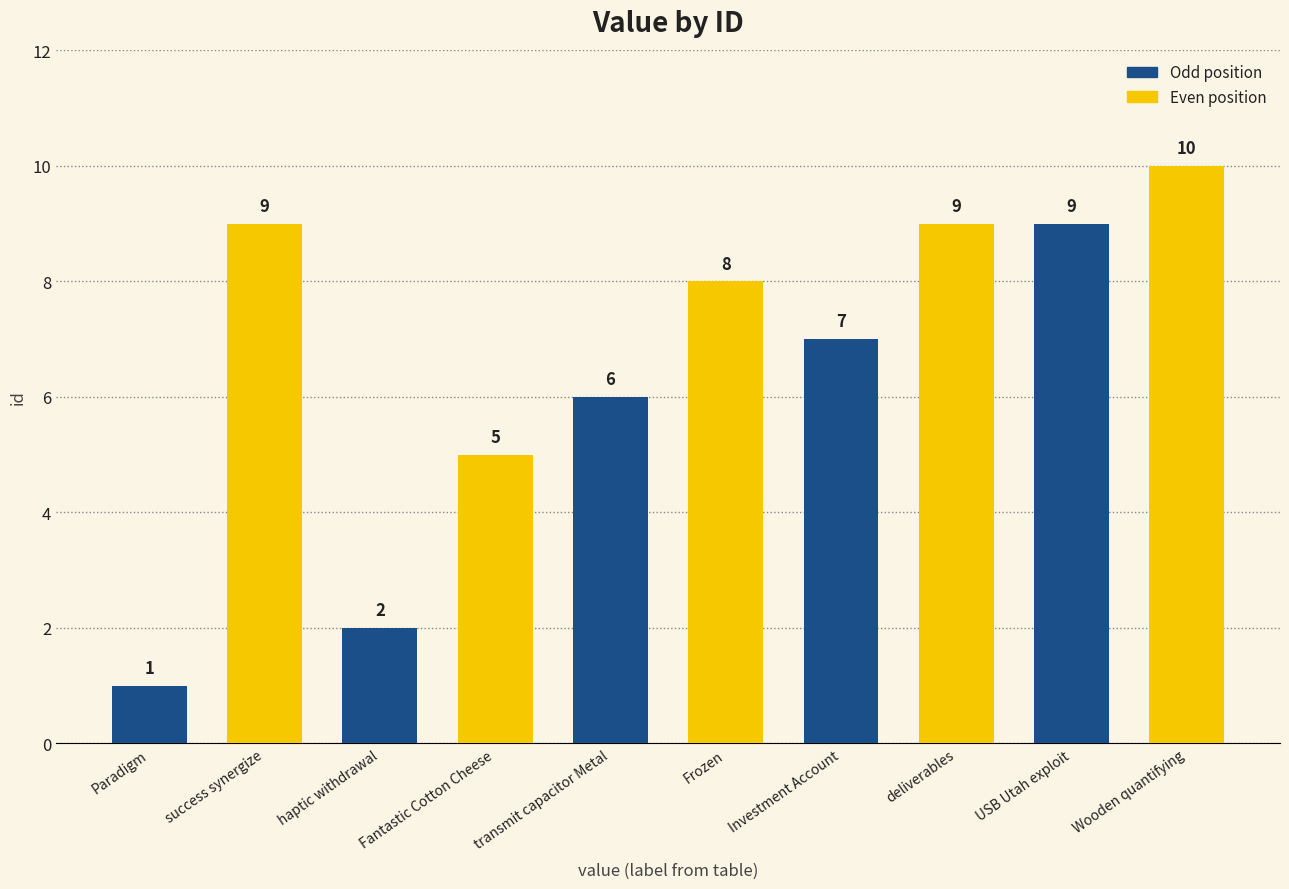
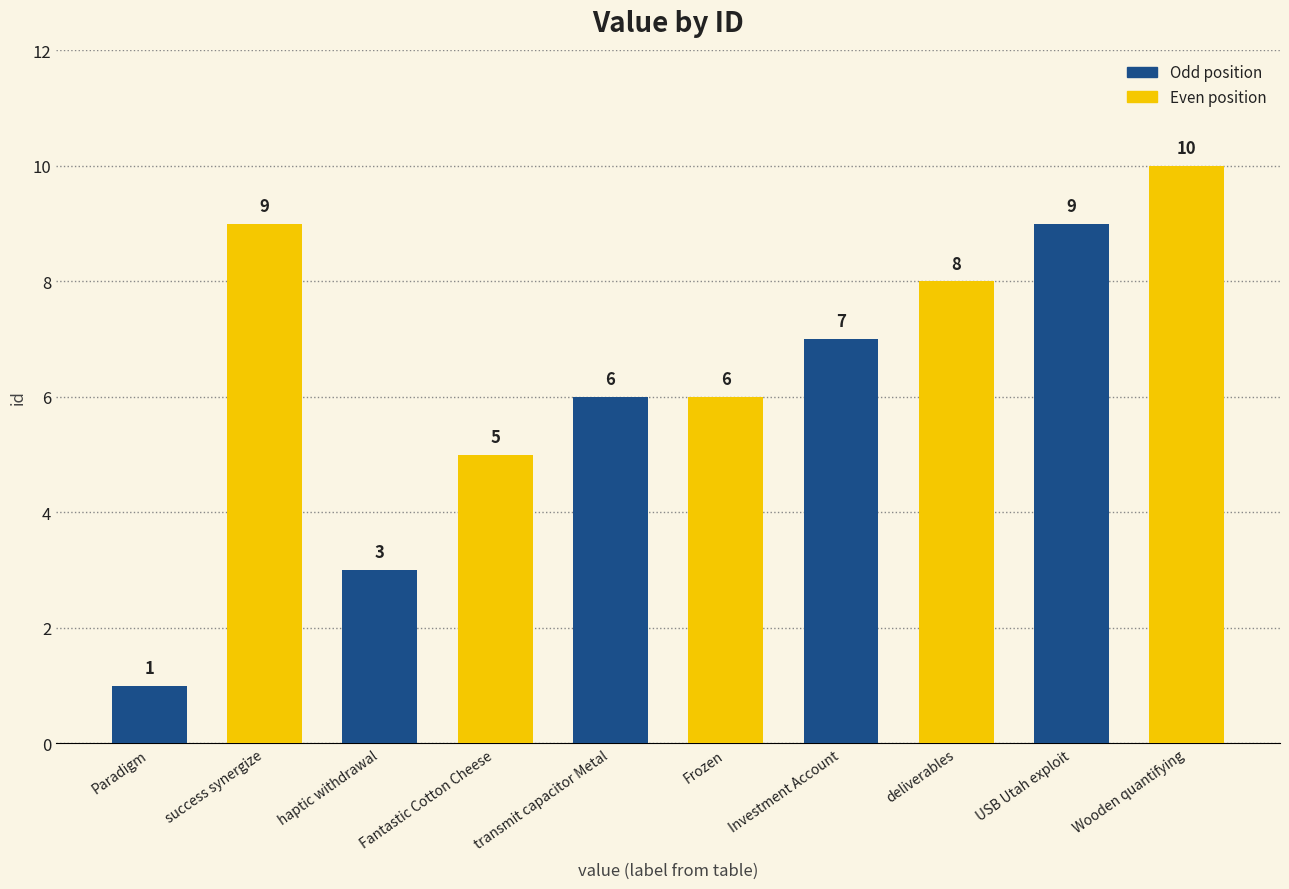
haptic withdrawal: 2 -> 3
Frozen: 8 -> 6
deliverables: 9 -> 8
